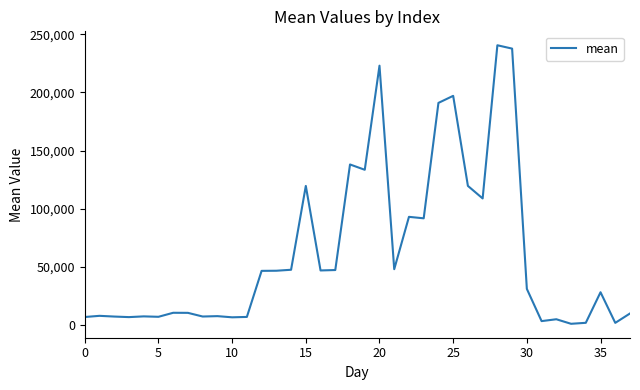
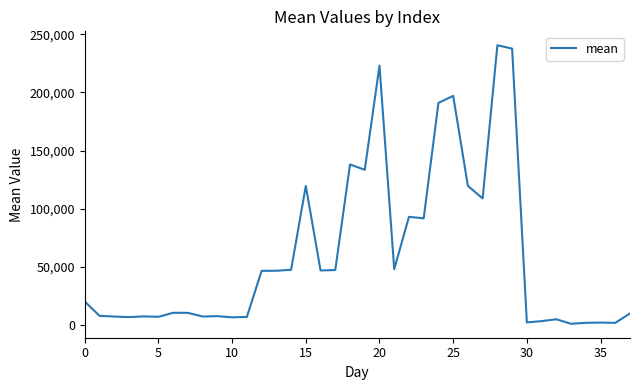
0: 7,000 -> 20,000
30: 31,000 -> 2,000
35: 28,000 -> 2,000
